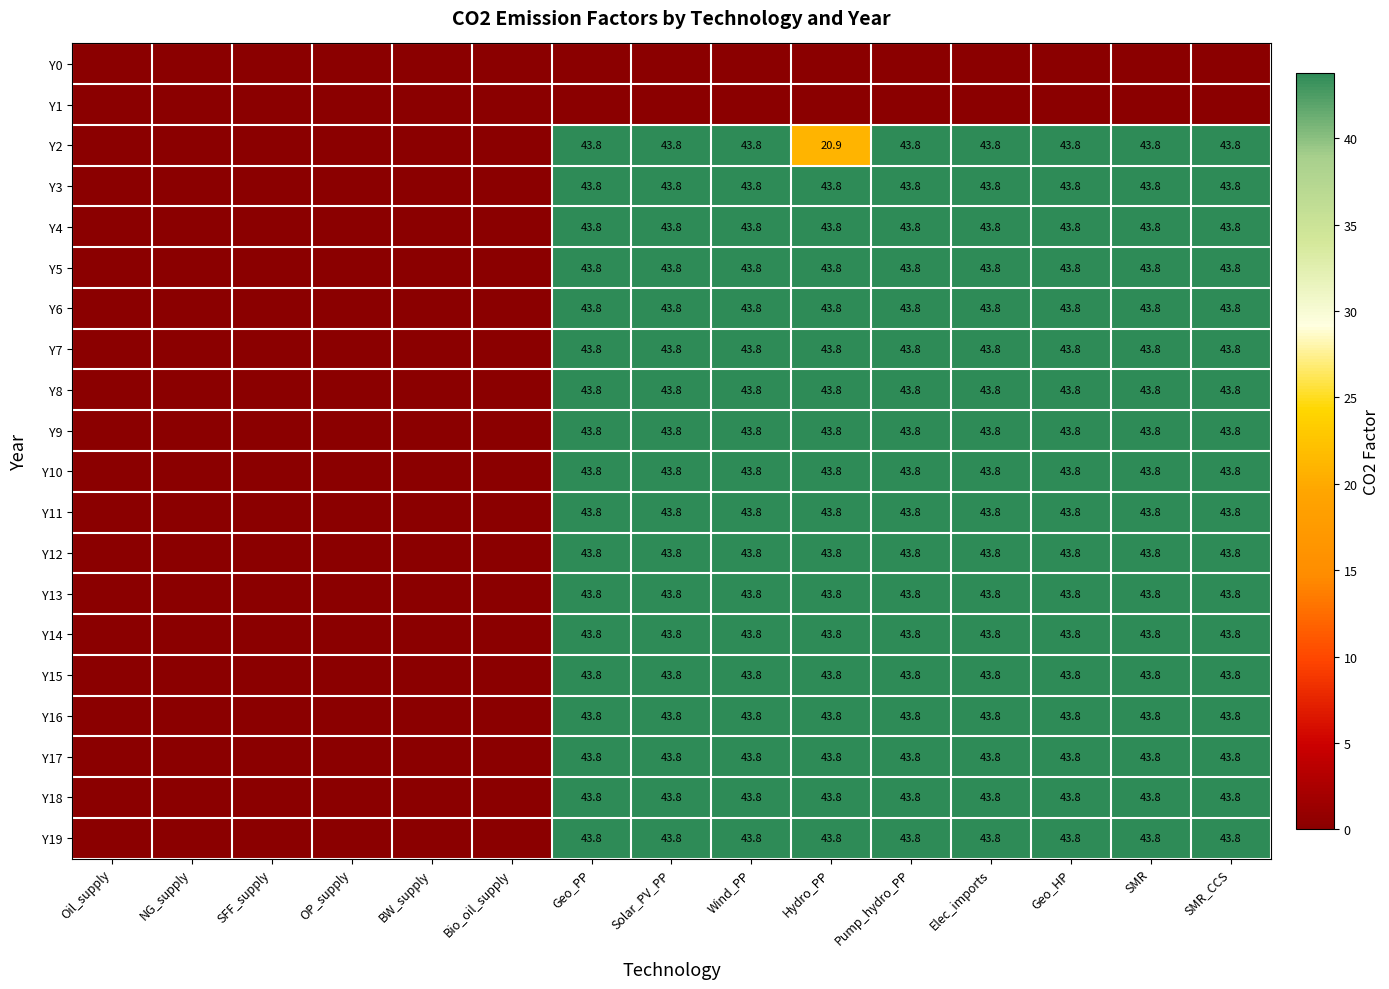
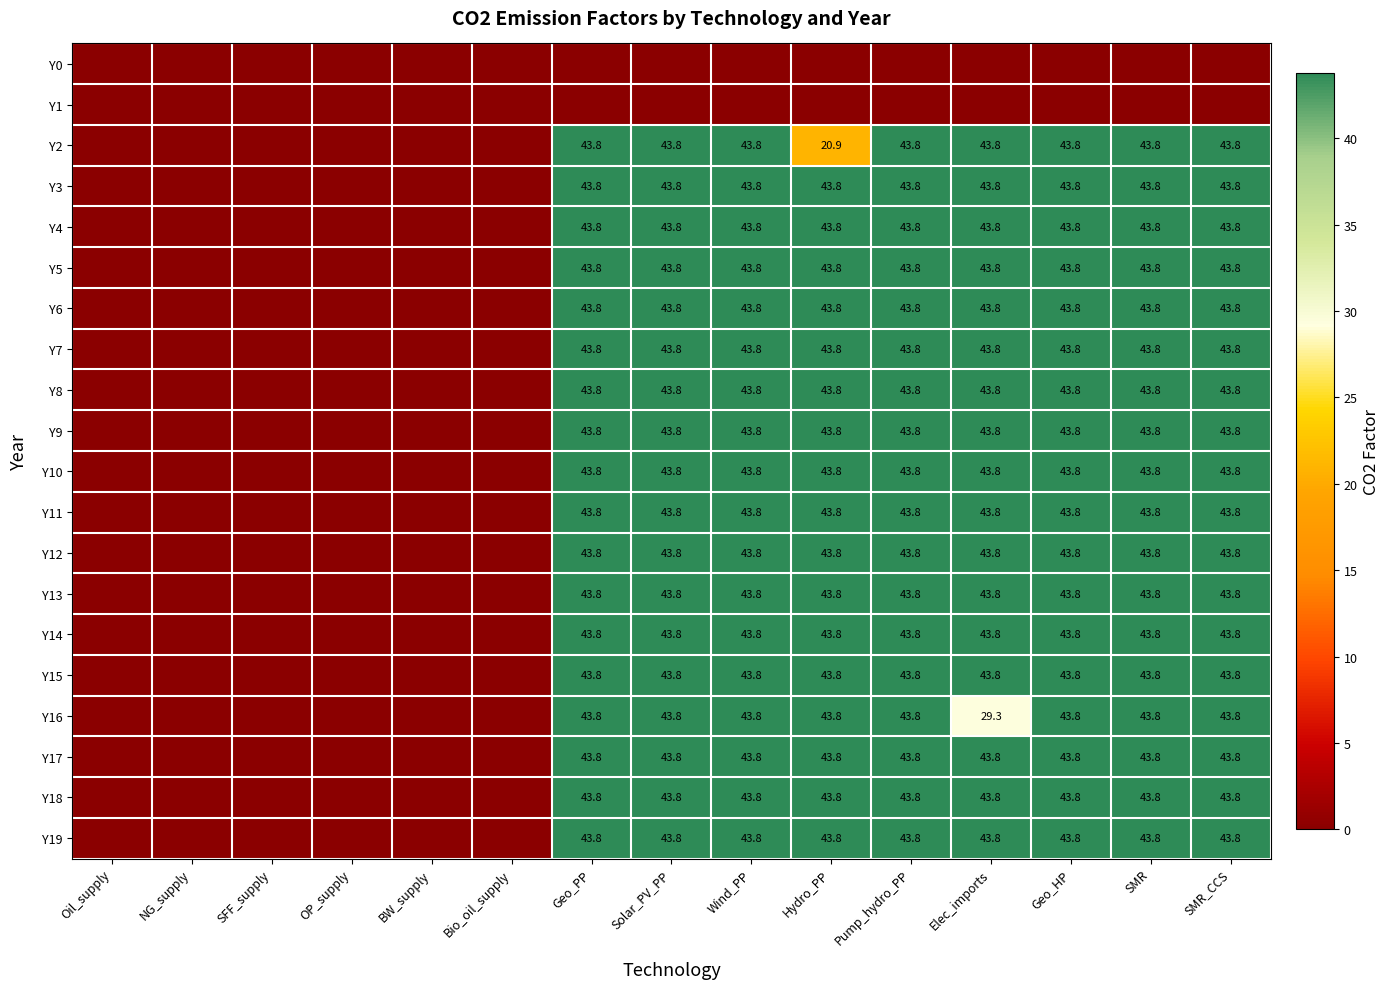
Y16, Elec_imports: 43.8 -> 29.3
